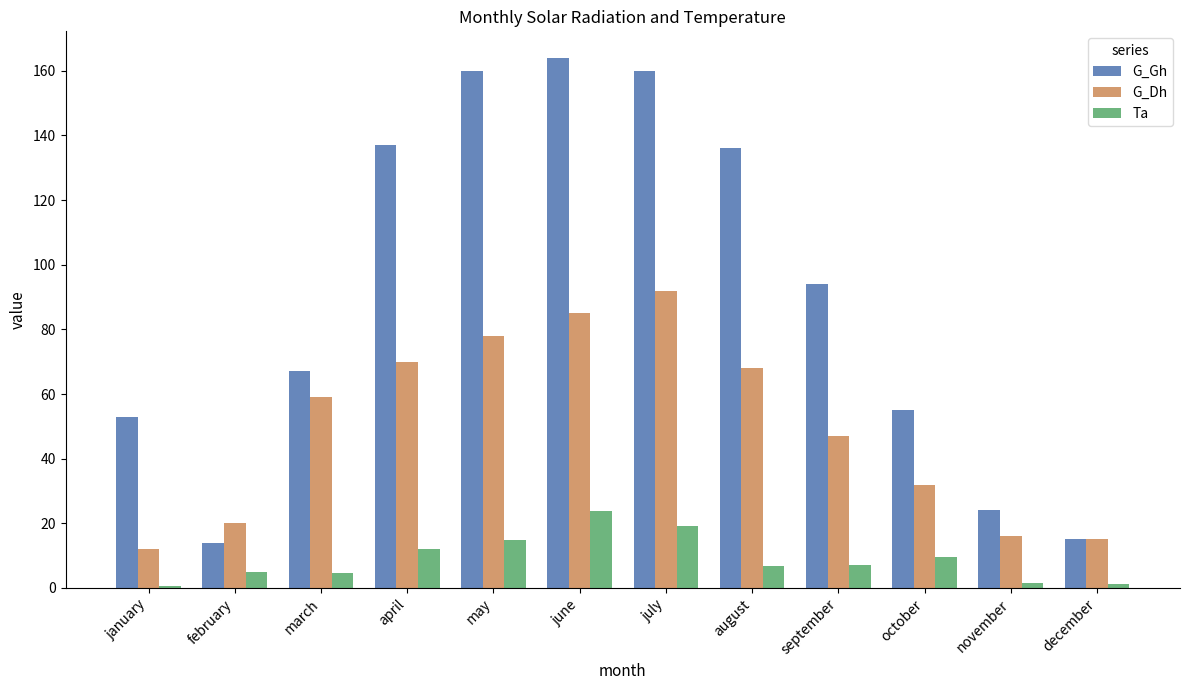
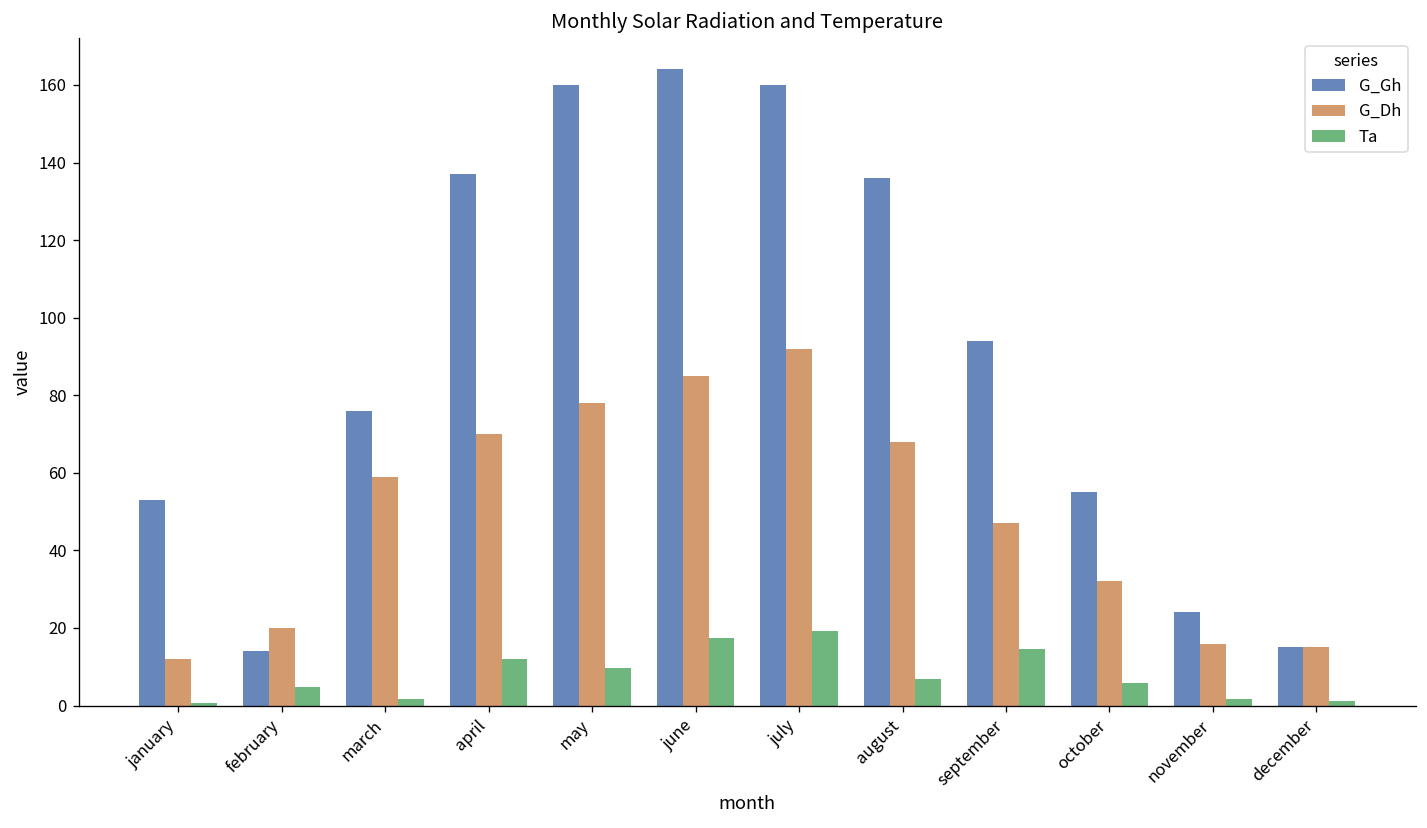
G_Gh, march: 67 -> 76
Ta, march: 5 -> 2
Ta, may: 15 -> 10
Ta, june: 24 -> 17
Ta, september: 7 -> 15
Ta, october: 10 -> 6
